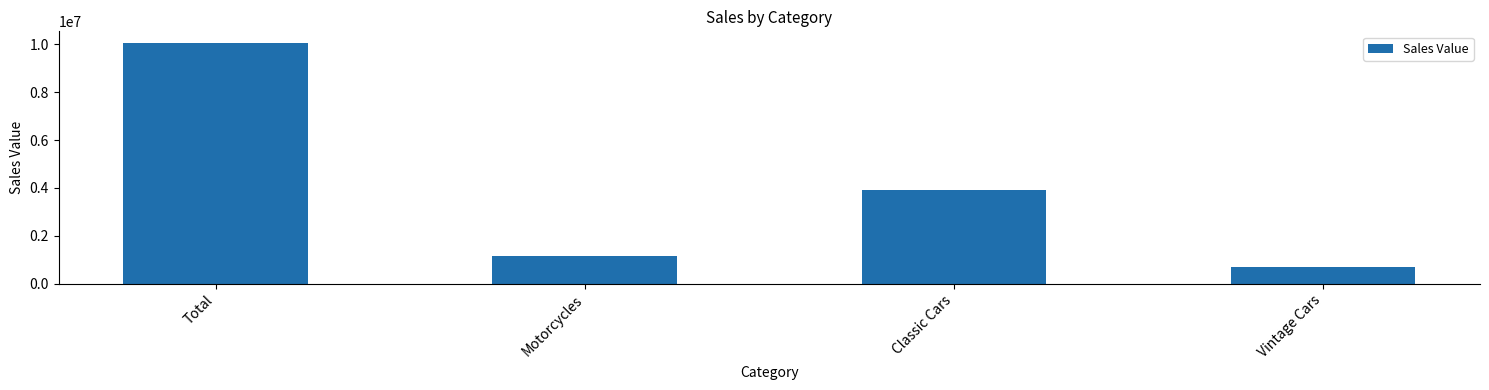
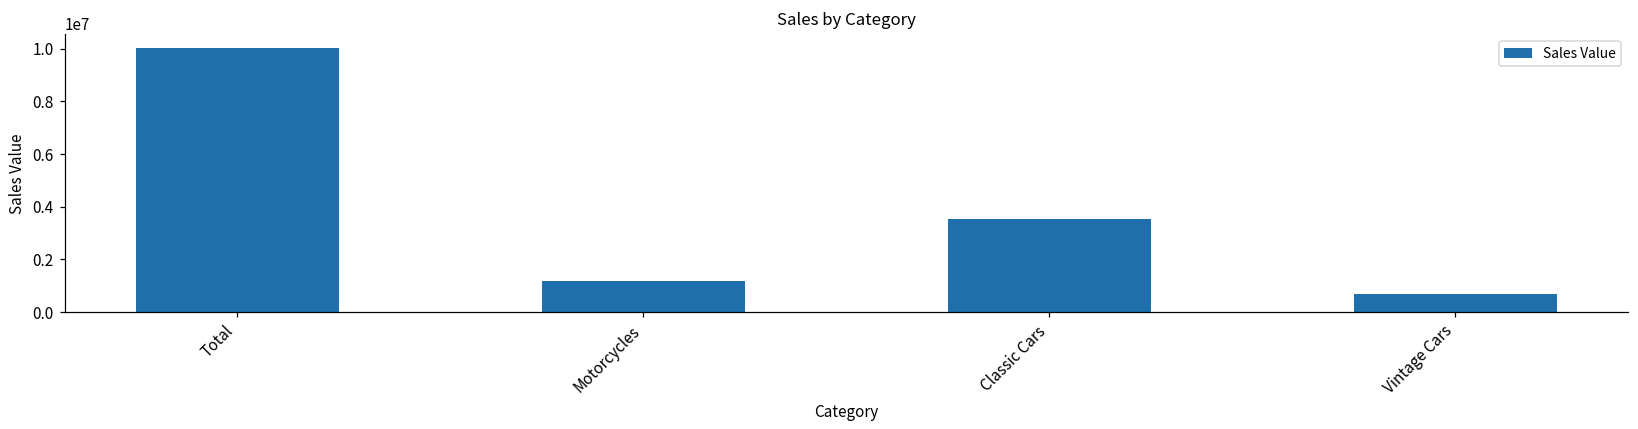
Classic Cars: 3900000 -> 3500000
